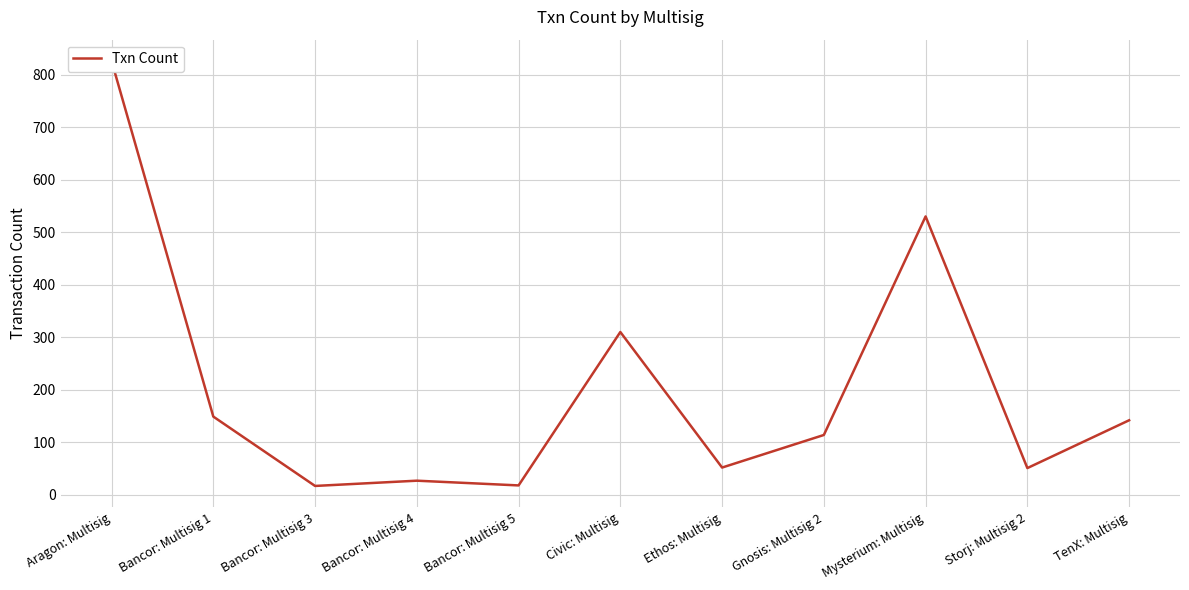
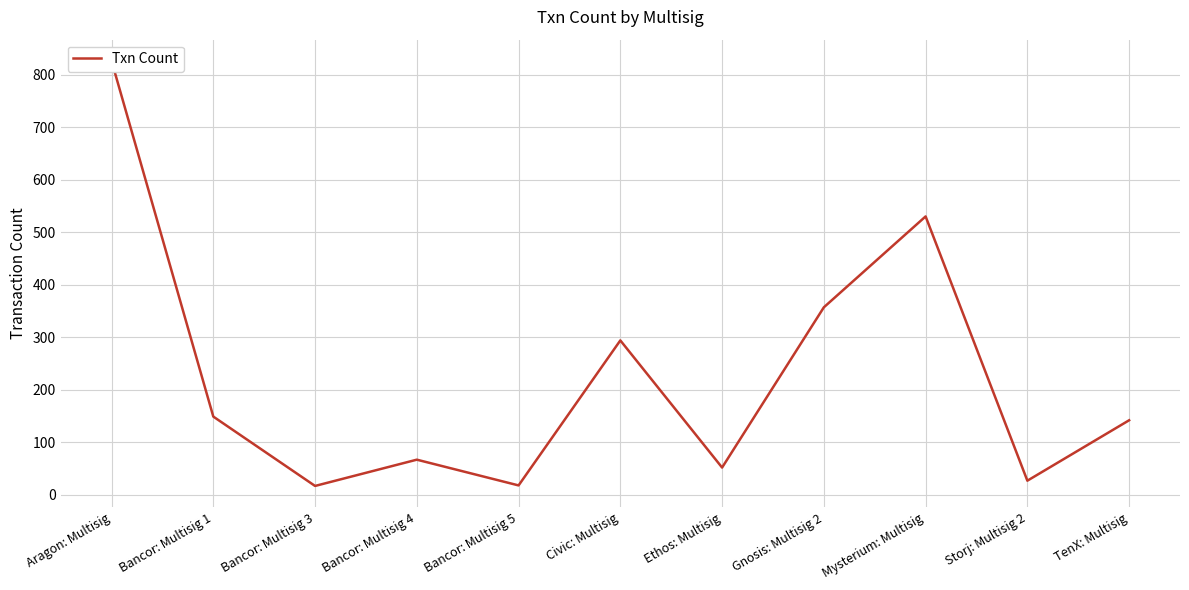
Bancor: Multisig 4: 30 -> 70
Civic: Multisig: 310 -> 290
Gnosis: Multisig 2: 110 -> 360
Storj: Multisig 2: 50 -> 30
